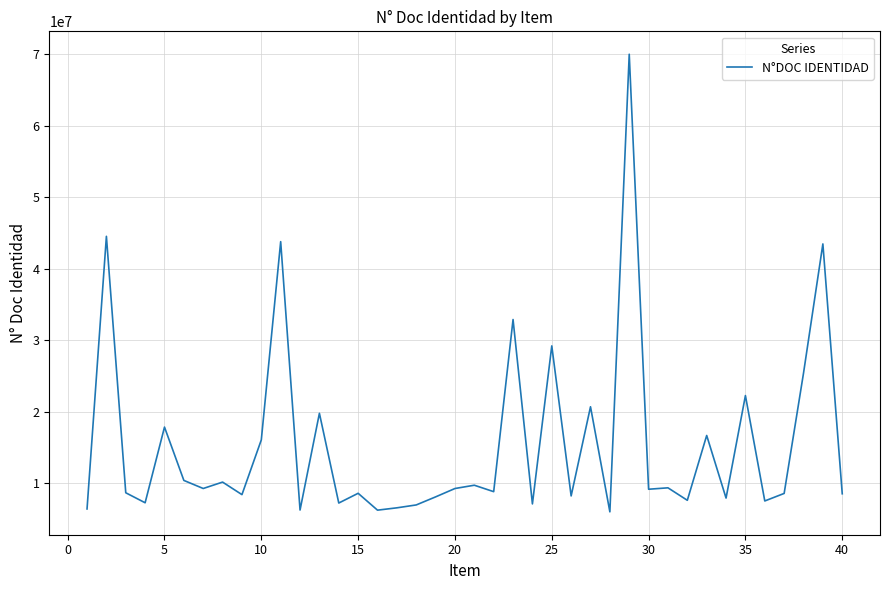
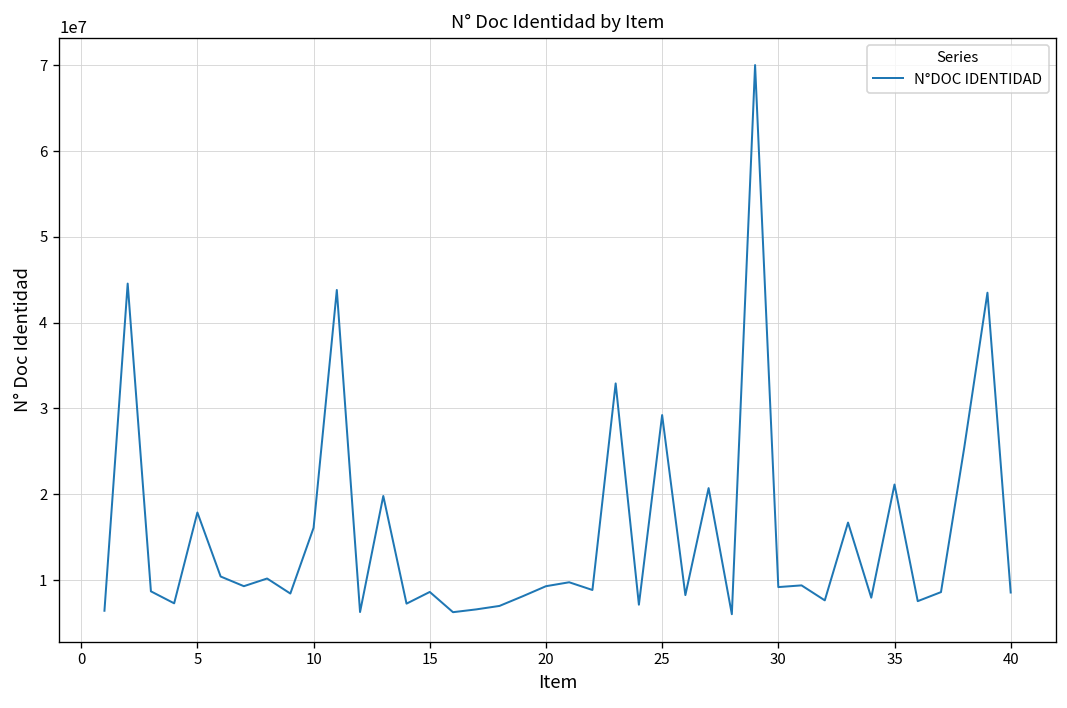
35: 22000000 -> 21000000
